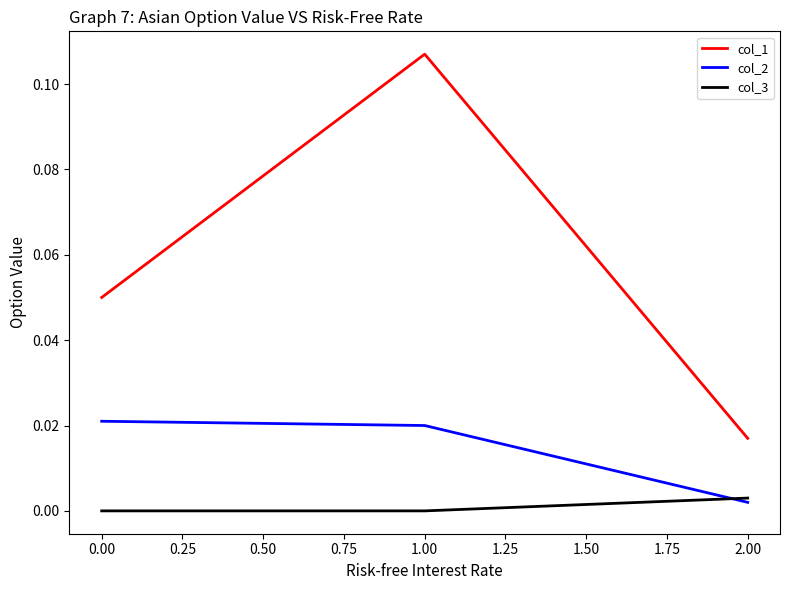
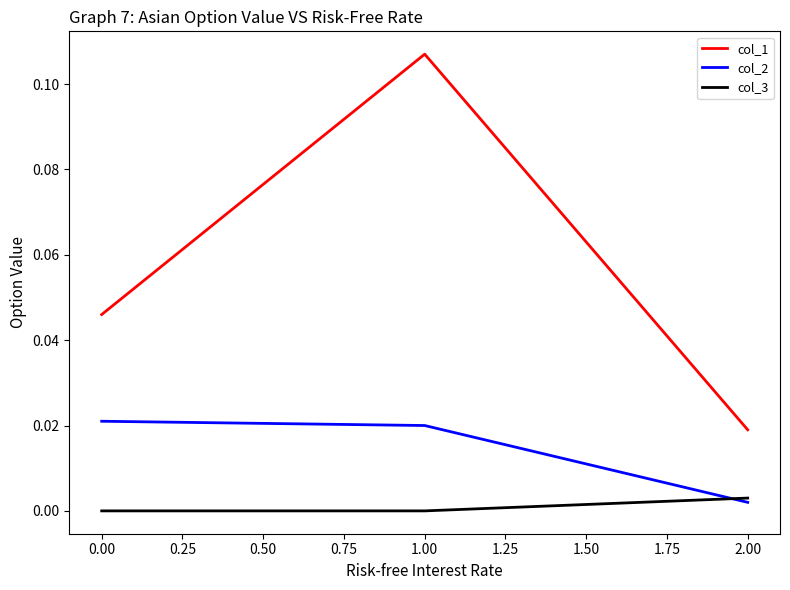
col_1, 0.00: 0.050 -> 0.046
col_1, 2.00: 0.017 -> 0.019
